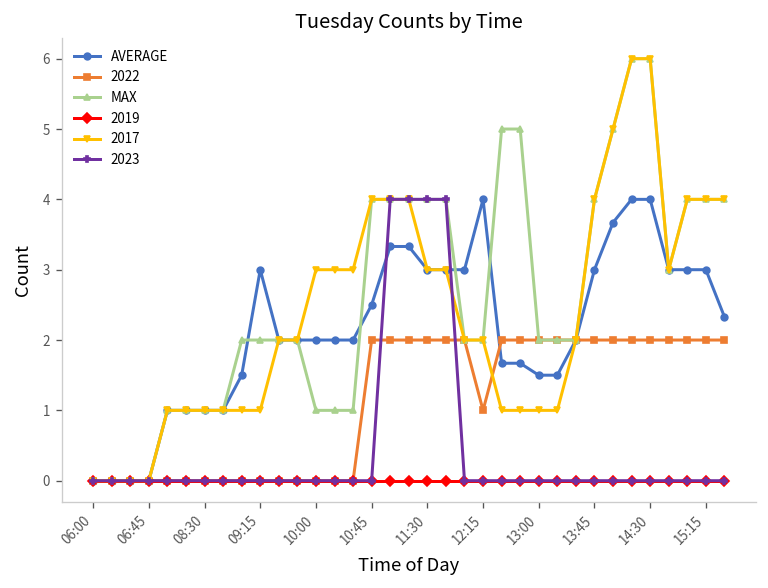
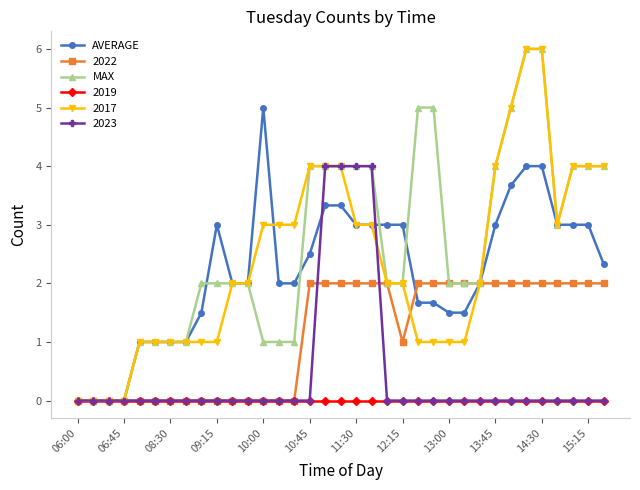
AVERAGE, 10:00: 2 -> 5
AVERAGE, 12:15: 4 -> 3
